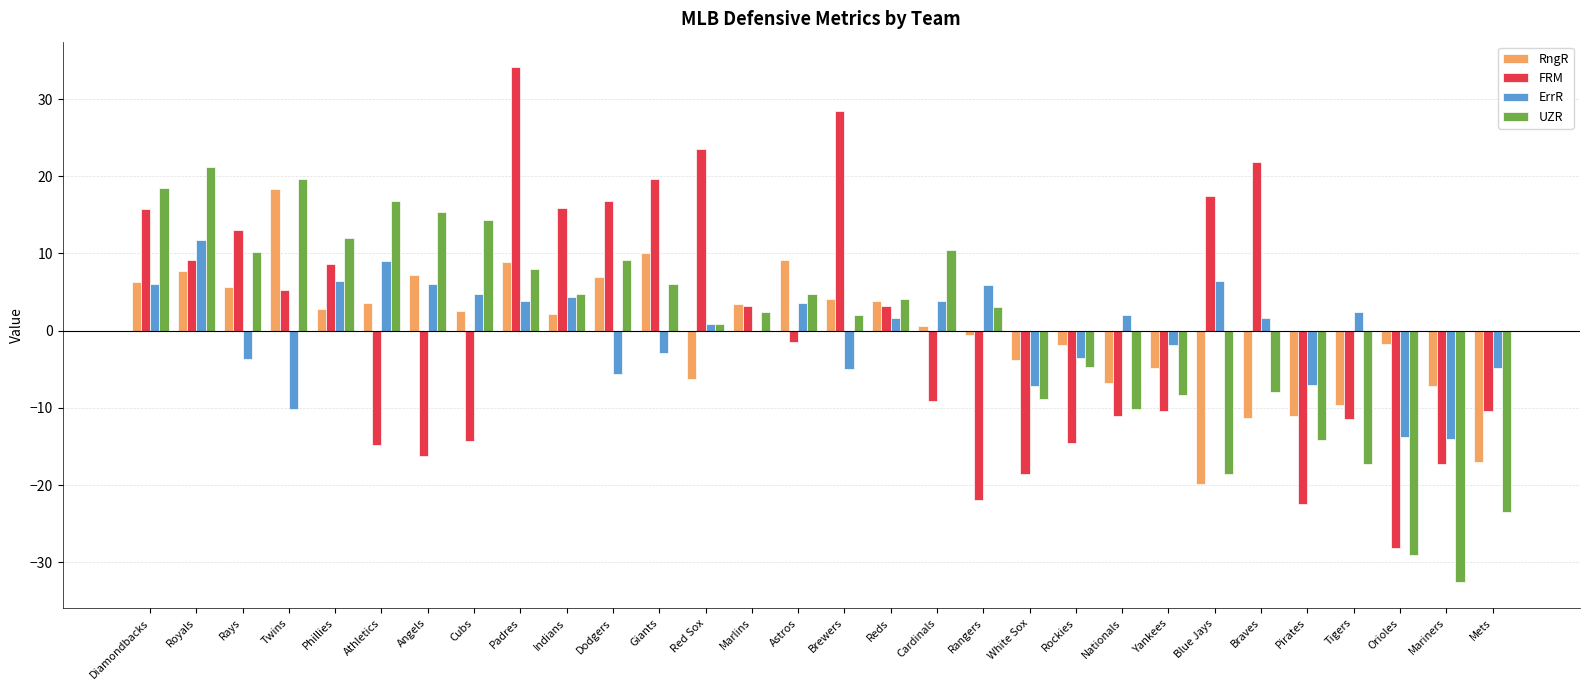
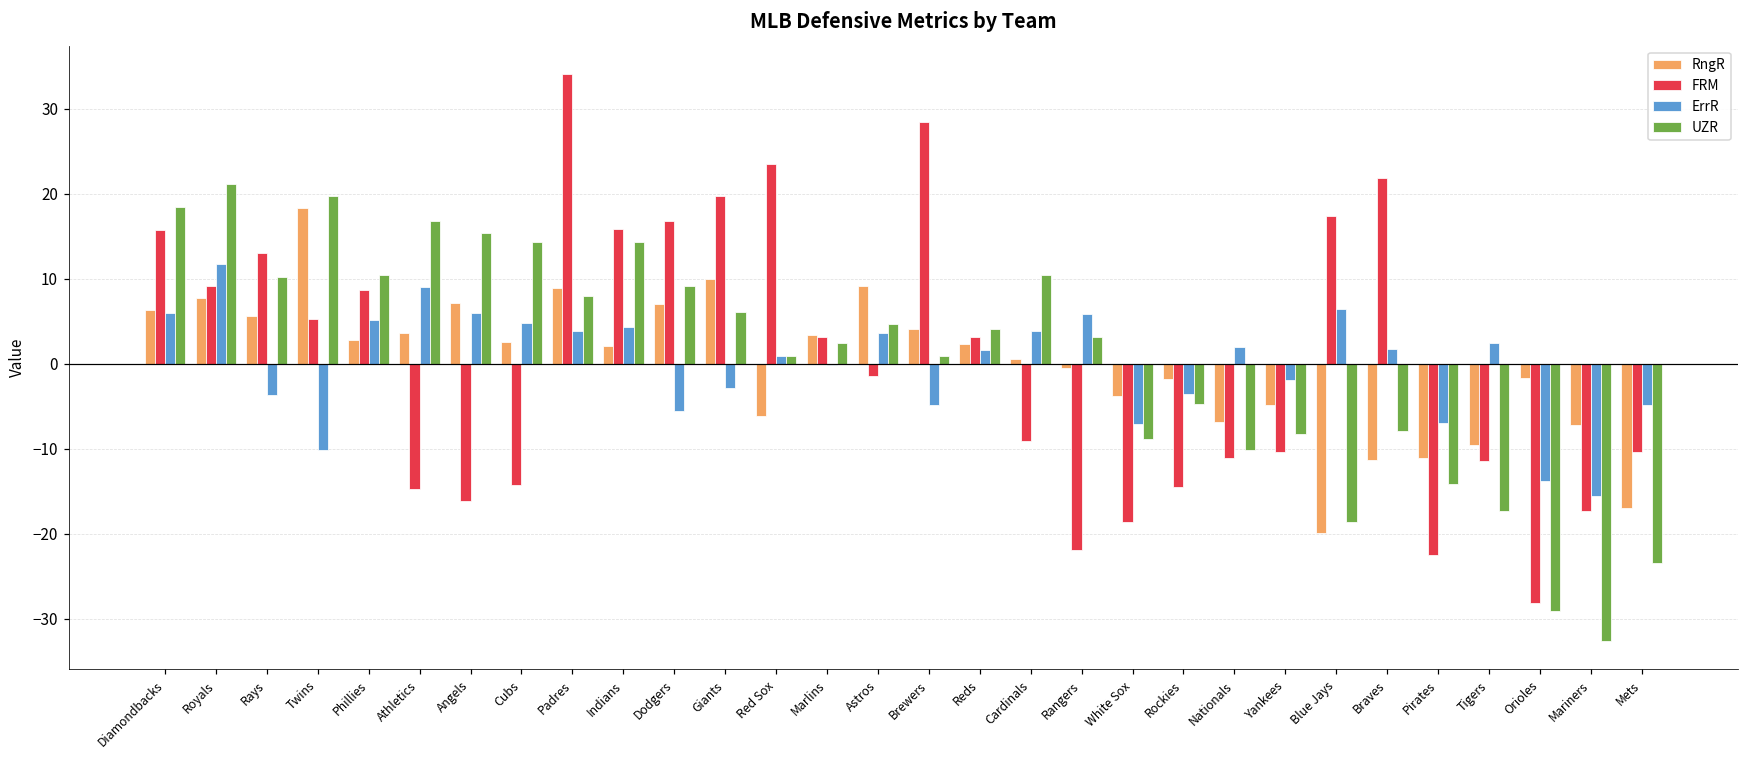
ErrR, Phillies: 6 -> 5
UZR, Phillies: 12 -> 11
UZR, Indians: 5 -> 14
UZR, Brewers: 2 -> 1
RngR, Reds: 4 -> 2
ErrR, Mariners: -14 -> -16
